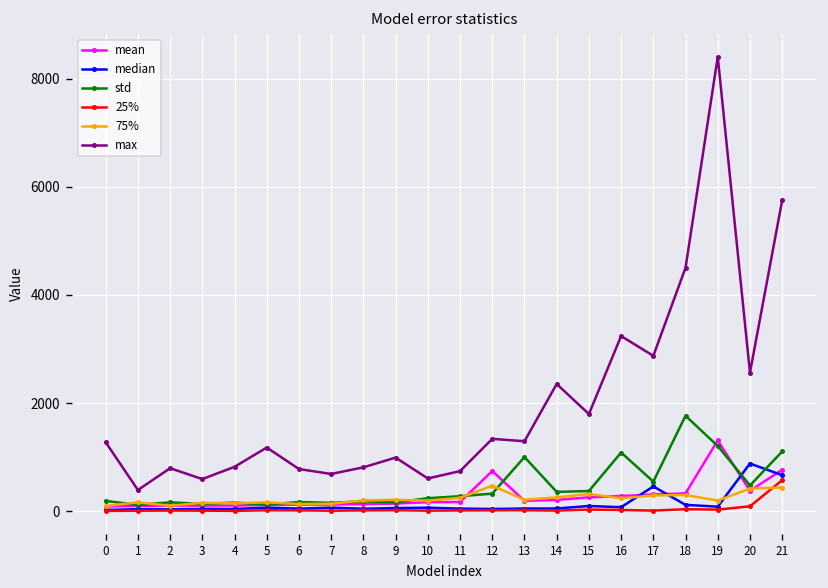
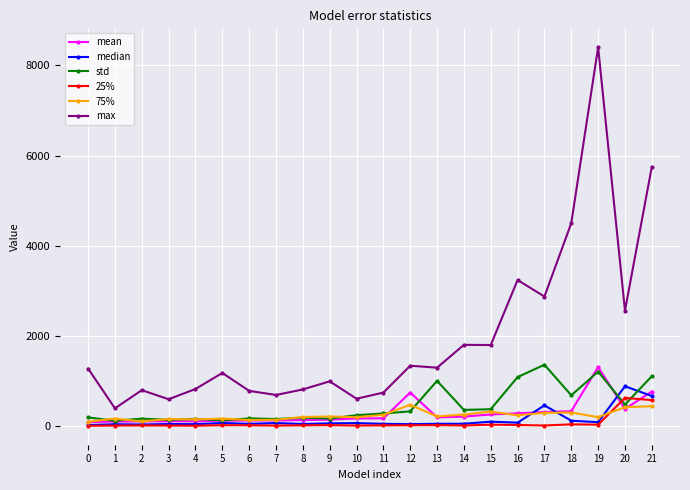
max, 14: 2400 -> 1800
std, 17: 500 -> 1400
std, 18: 1800 -> 700
25%, 20: 100 -> 600
